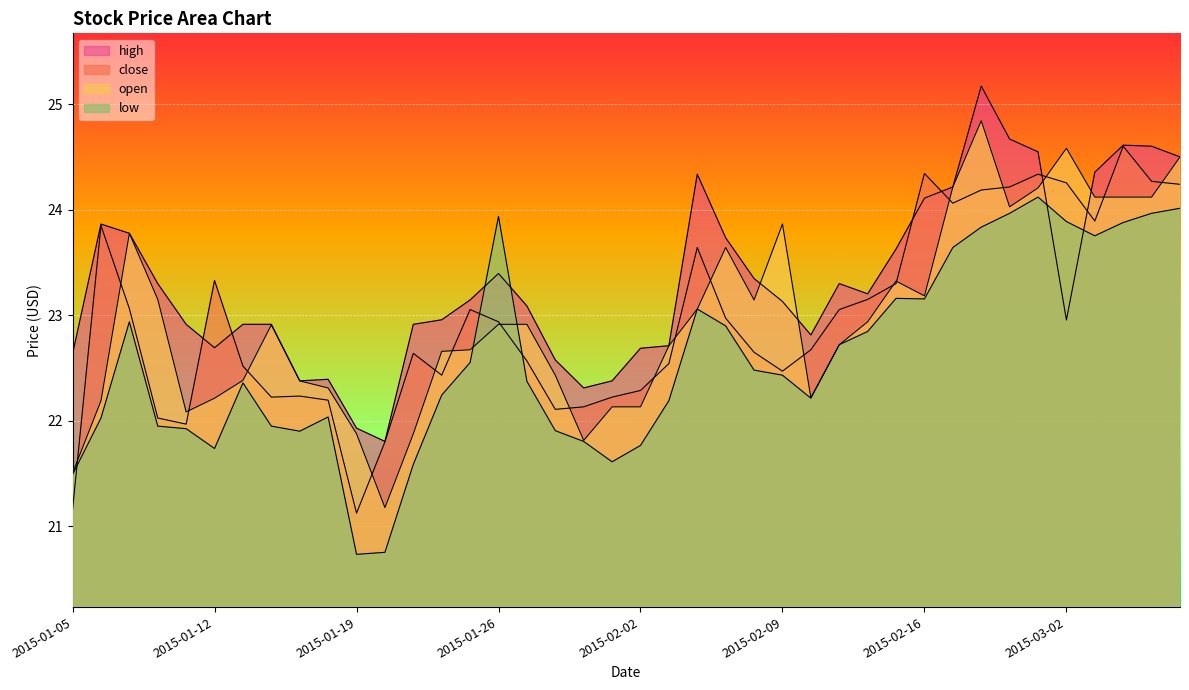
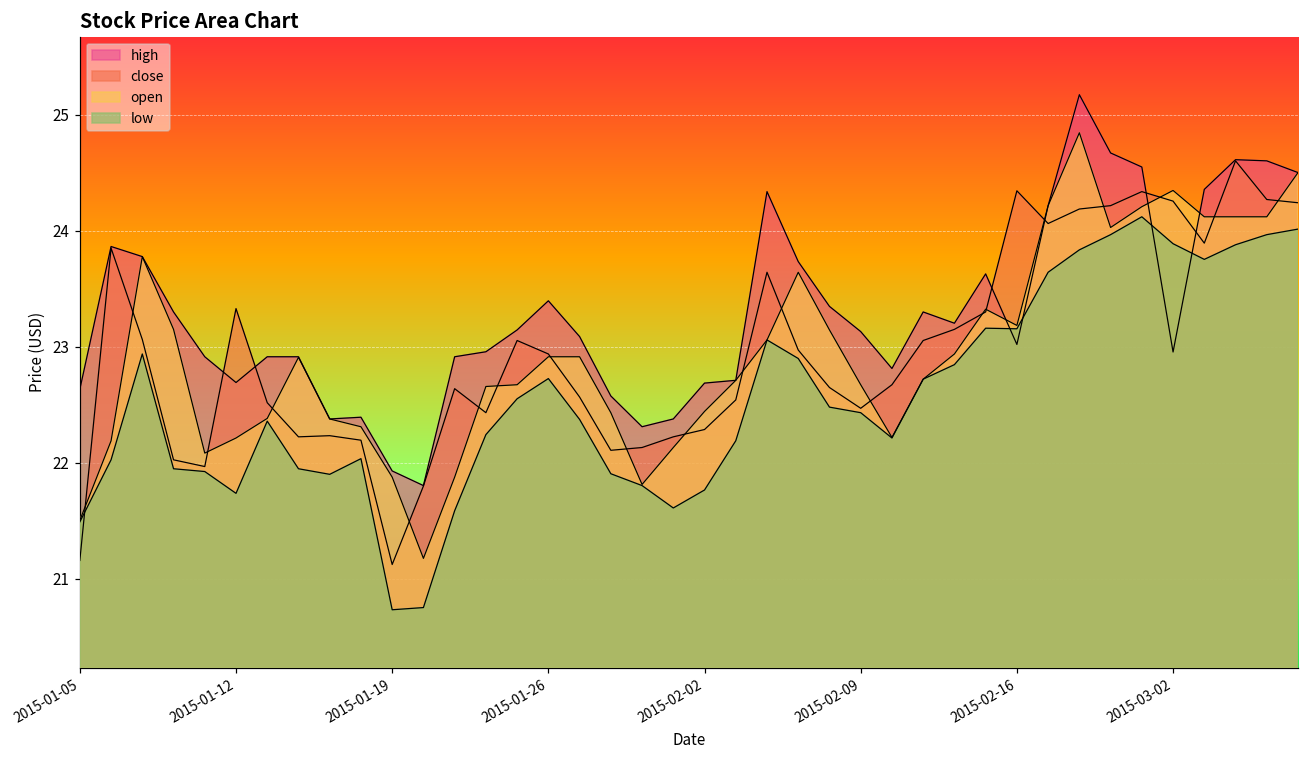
low, 2015-01-26: 23.94 -> 22.73
open, 2015-02-02: 22.13 -> 22.44
open, 2015-02-09: 23.87 -> 22.67
high, 2015-02-16: 24.11 -> 23.02
open, 2015-03-02: 24.58 -> 24.35
